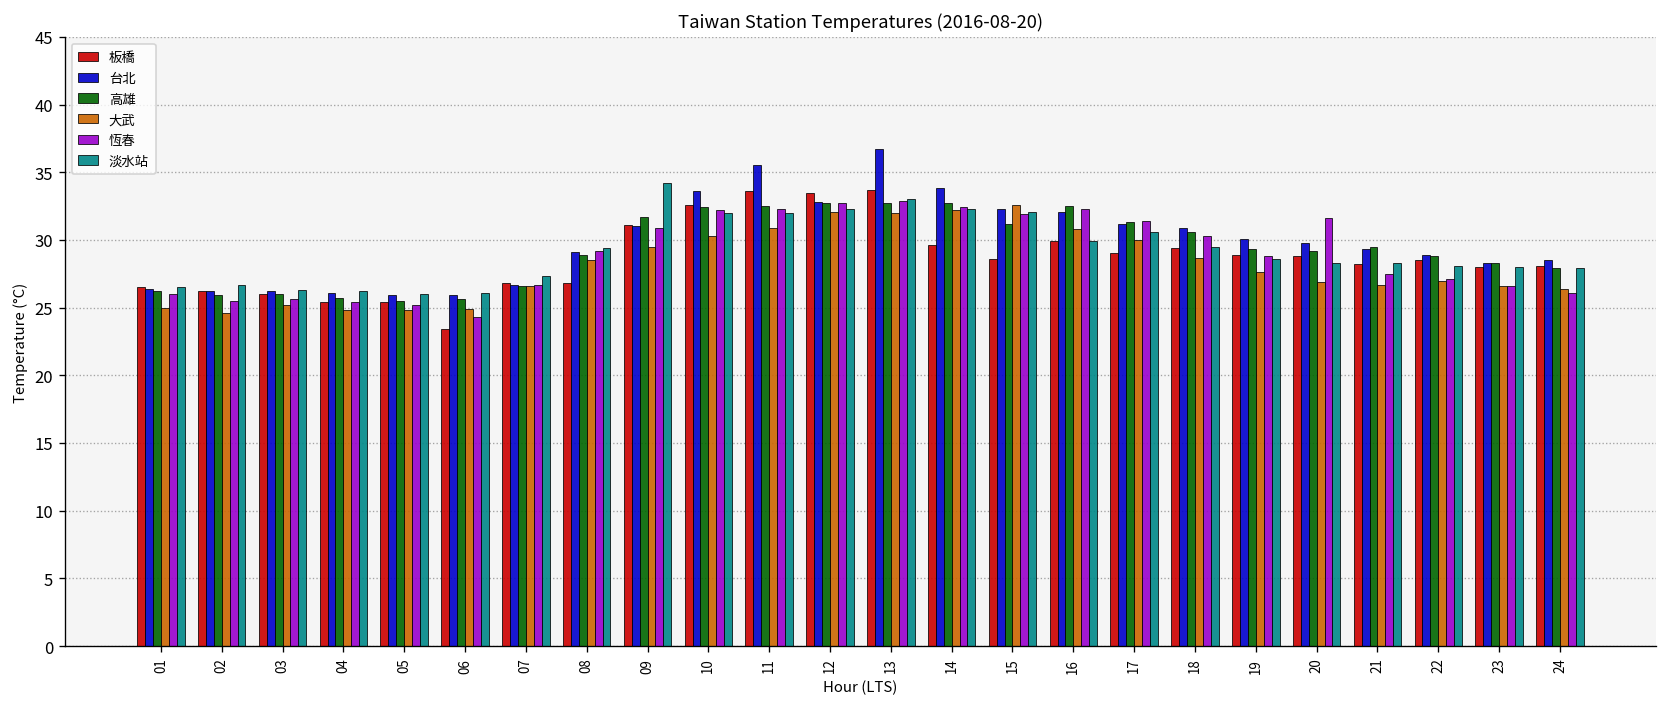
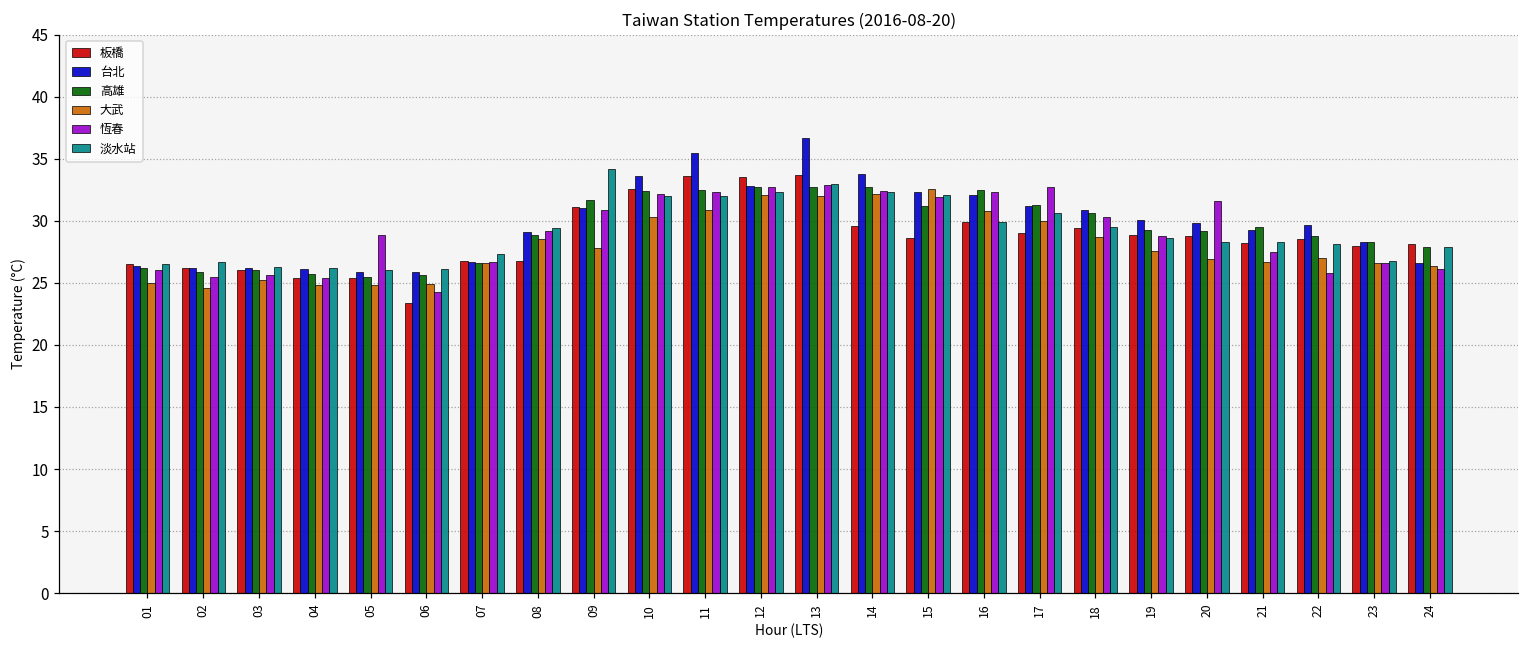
恆春, 05: 25.2 -> 28.9
大武, 09: 29.5 -> 27.8
恆春, 17: 31.4 -> 32.7
台北, 22: 28.9 -> 29.7
恆春, 22: 27.1 -> 25.8
淡水站, 23: 28.0 -> 26.8
台北, 24: 28.5 -> 26.6
